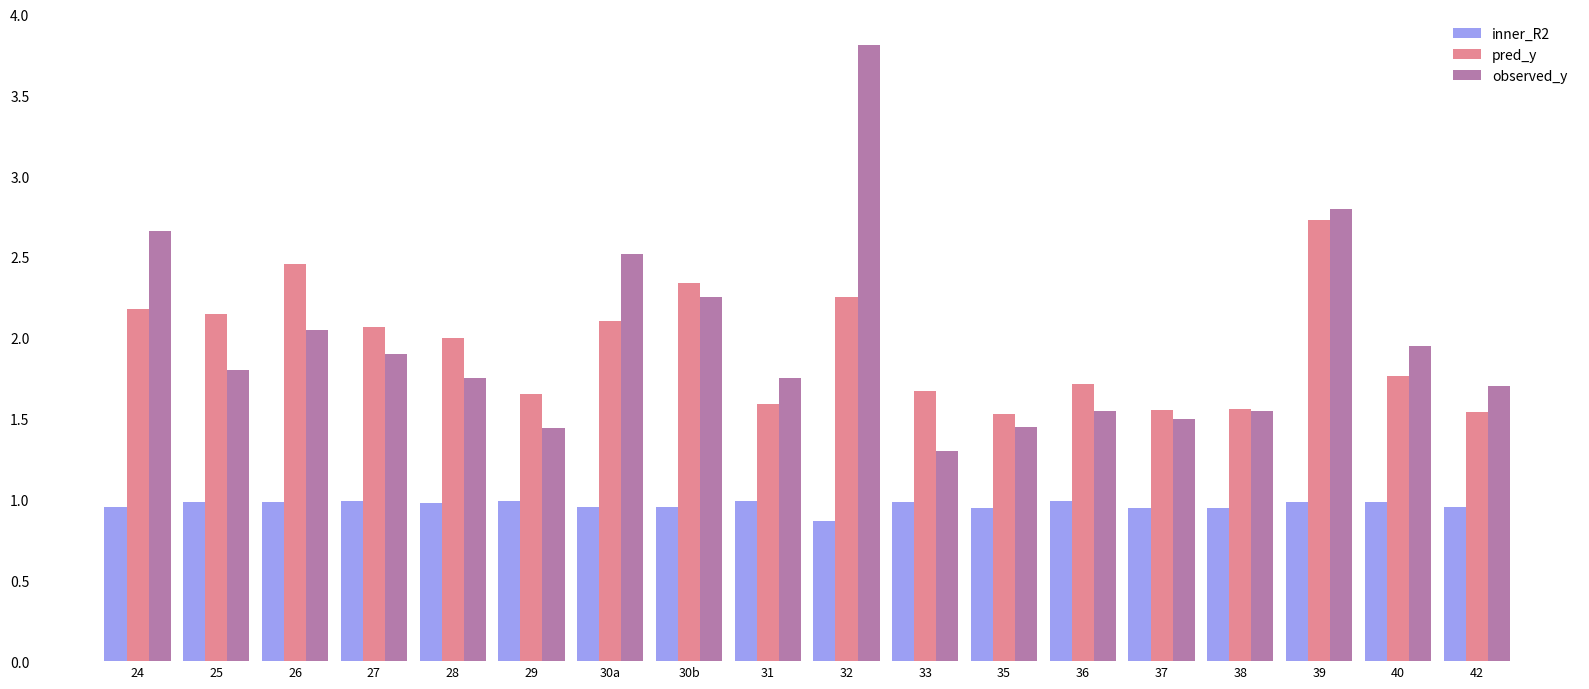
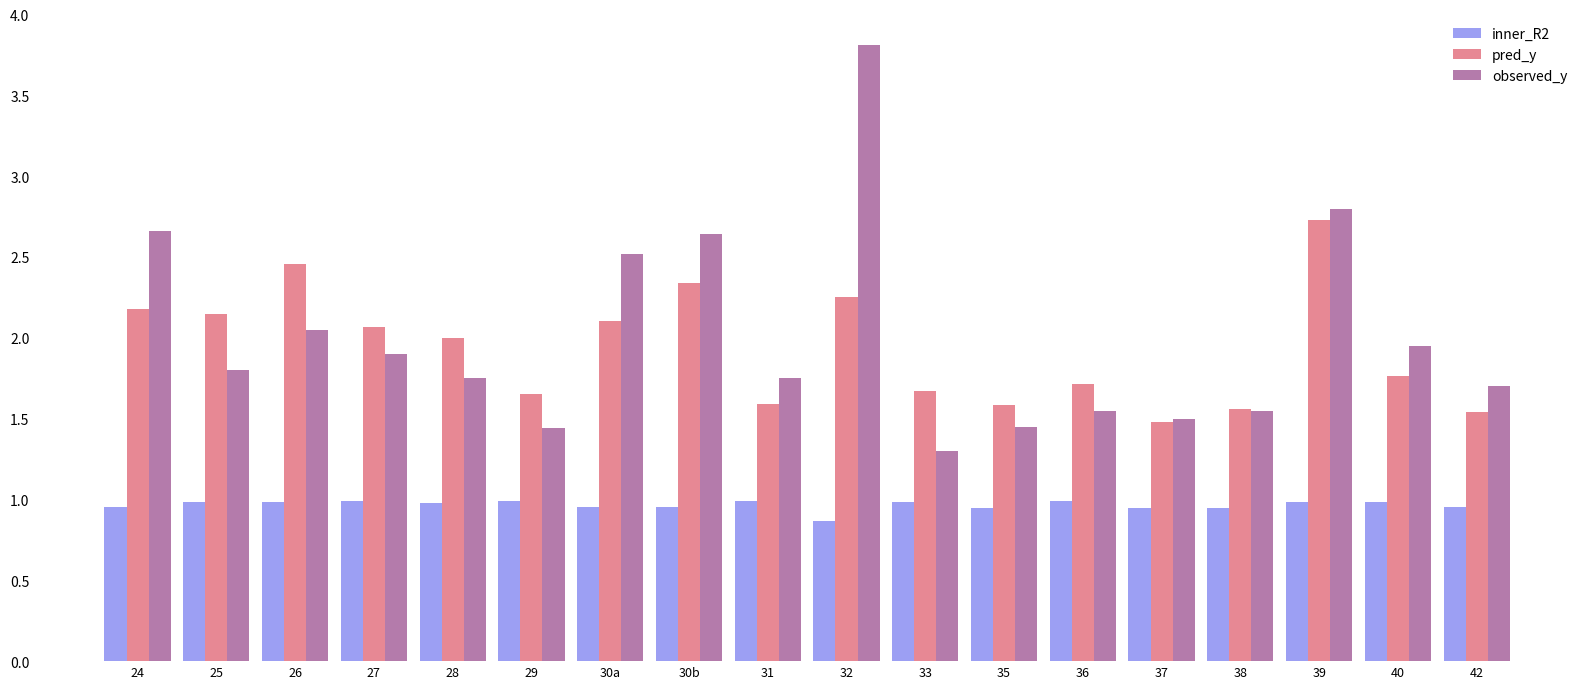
observed_y, 30b: 2.25 -> 2.64
pred_y, 35: 1.53 -> 1.58
pred_y, 37: 1.55 -> 1.48
